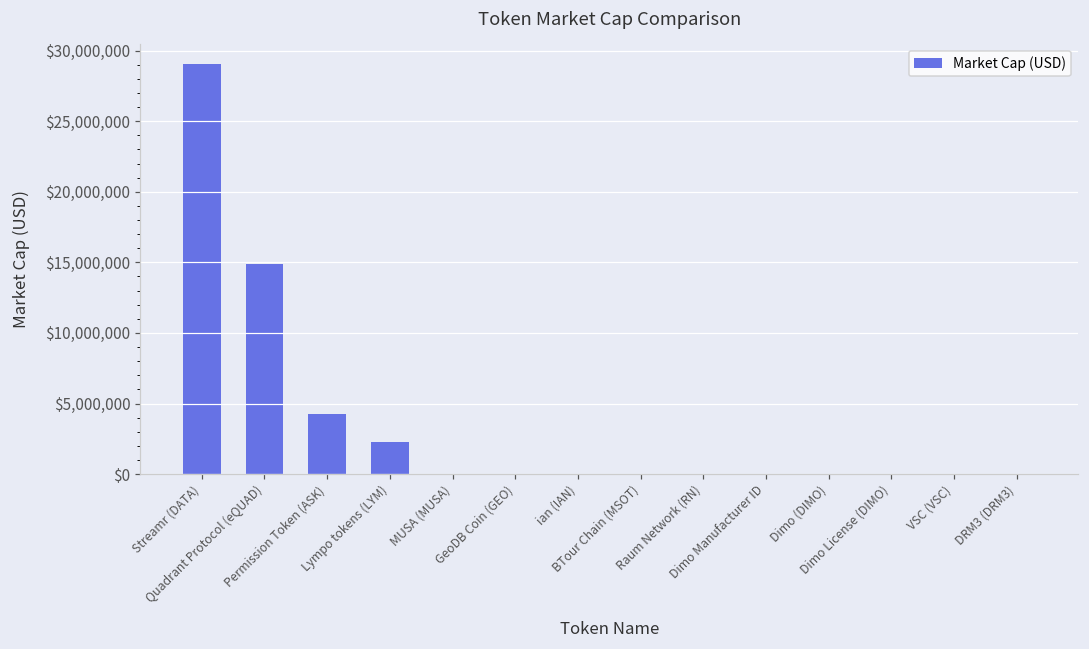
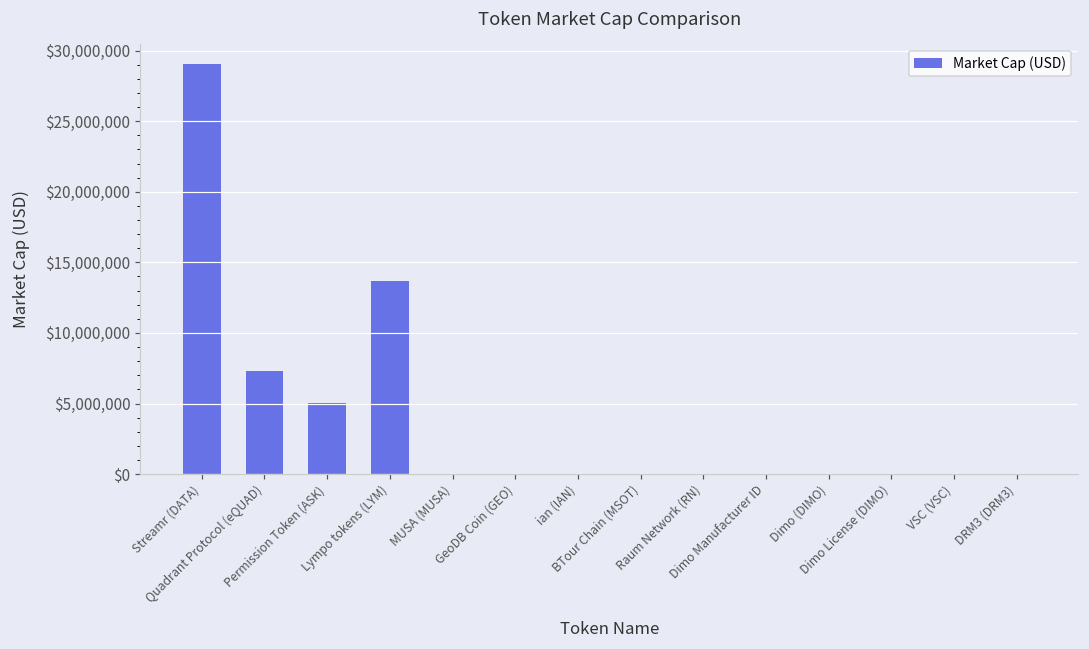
Quadrant Protocol (eQUAD): $14,900,000 -> $7,300,000
Permission Token (ASK): $4,300,000 -> $5,000,000
Lympo tokens (LYM): $2,300,000 -> $13,700,000
